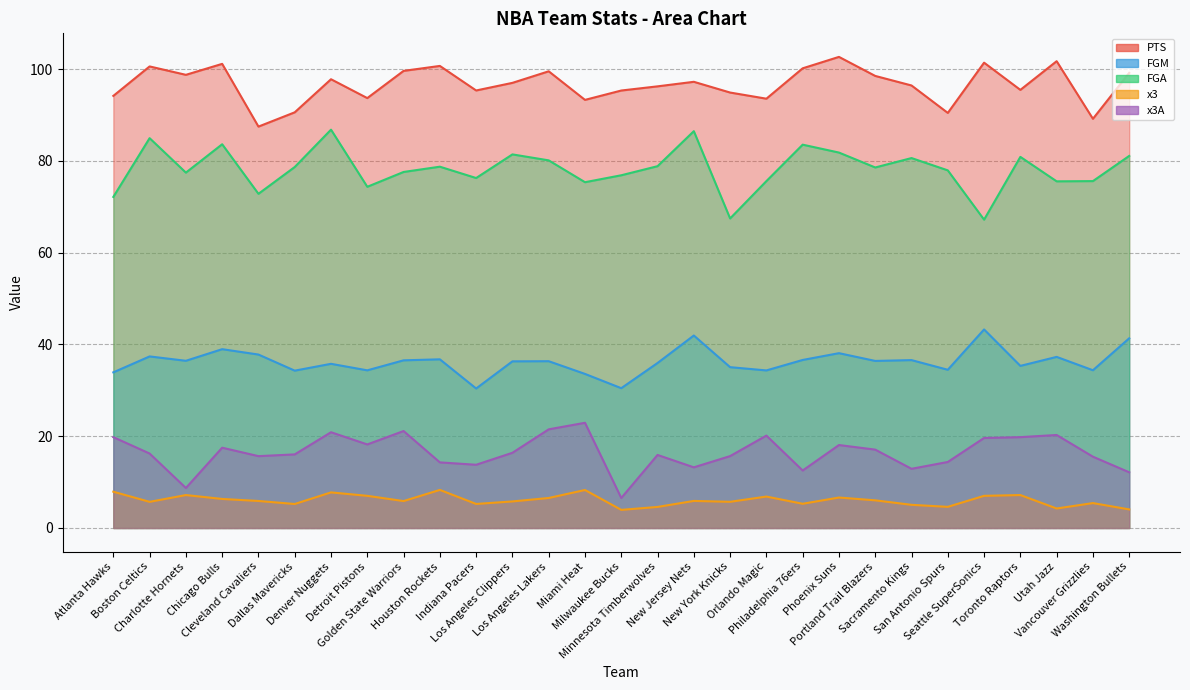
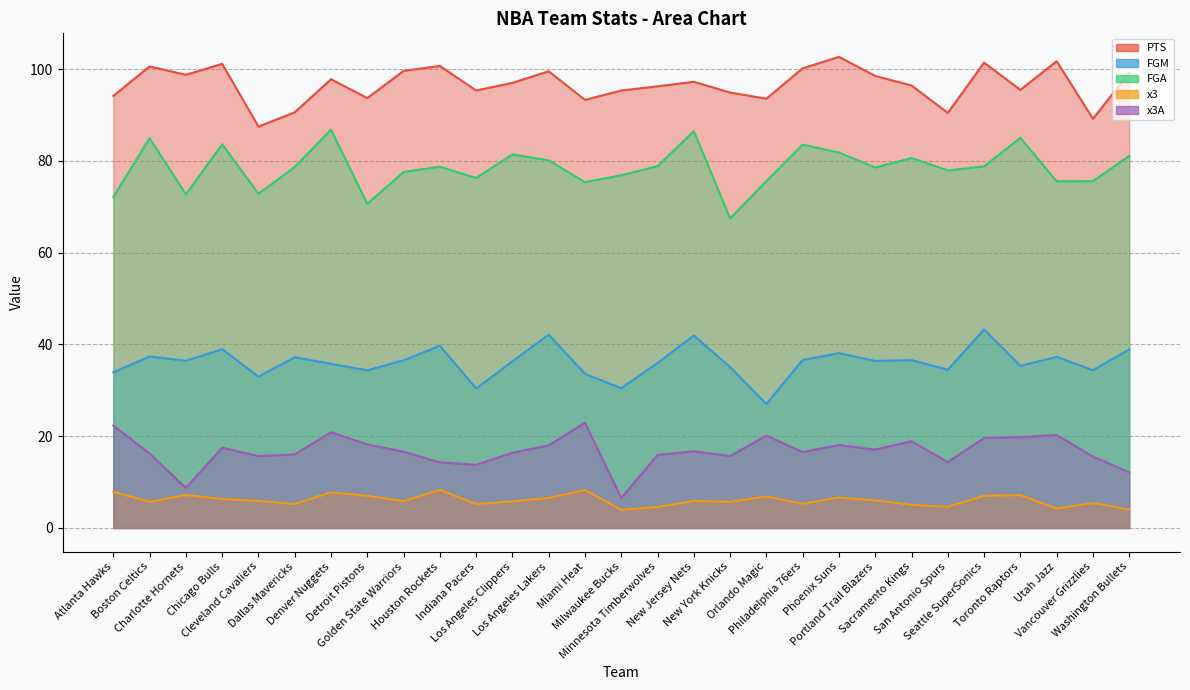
x3A, Atlanta Hawks: 20 -> 22
FGA, Charlotte Hornets: 77 -> 73
FGM, Cleveland Cavaliers: 38 -> 33
FGM, Dallas Mavericks: 34 -> 37
FGA, Detroit Pistons: 74 -> 71
x3A, Golden State Warriors: 21 -> 17
FGM, Houston Rockets: 37 -> 40
FGM, Los Angeles Lakers: 36 -> 42
x3A, Los Angeles Lakers: 22 -> 18
x3A, New Jersey Nets: 13 -> 17
FGM, Orlando Magic: 34 -> 27
x3A, Philadelphia 76ers: 13 -> 17
x3A, Sacramento Kings: 13 -> 19
FGA, Seattle SuperSonics: 67 -> 79
FGA, Toronto Raptors: 81 -> 85
FGM, Washington Bullets: 41 -> 39
